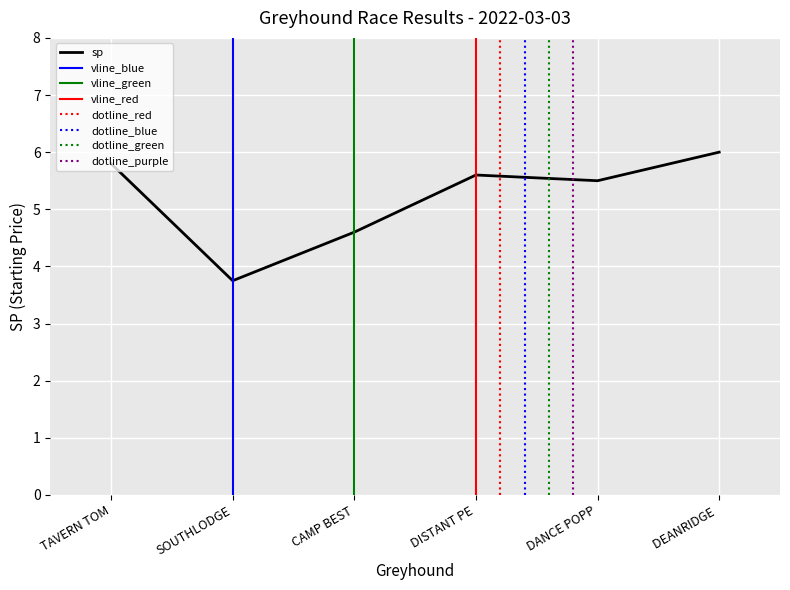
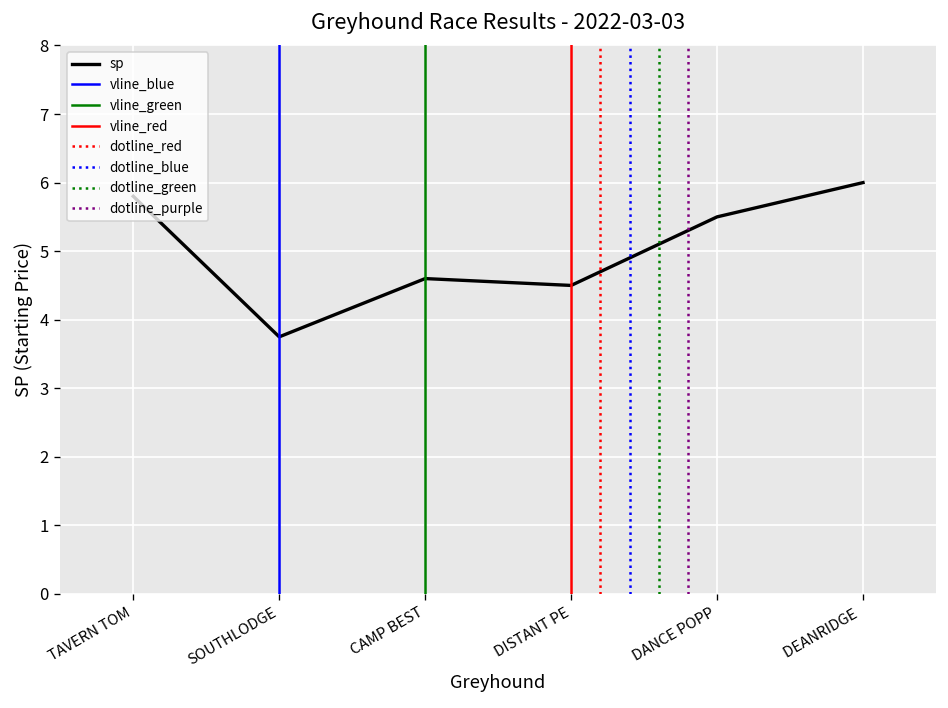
DISTANT PE: 5.6 -> 4.5
